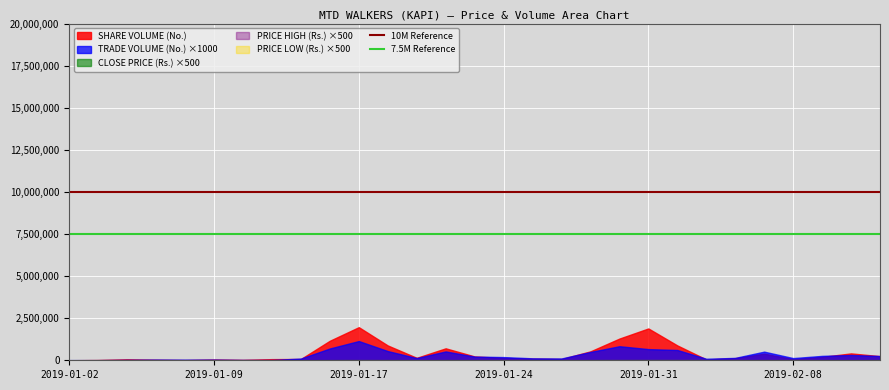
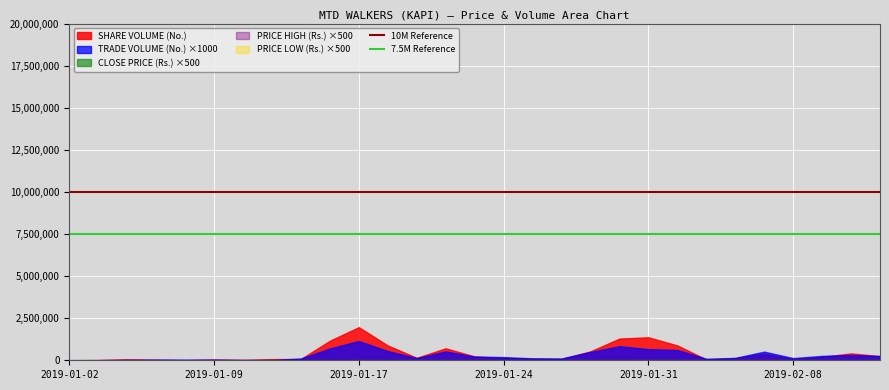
SHARE VOLUME (No.), 2019-01-31: 1,900,000 -> 1,400,000
